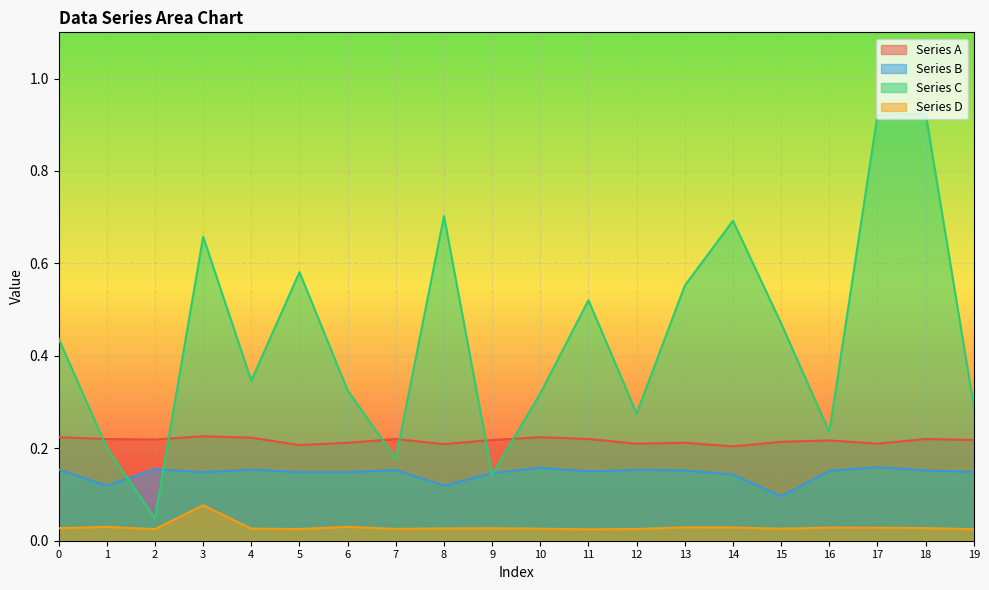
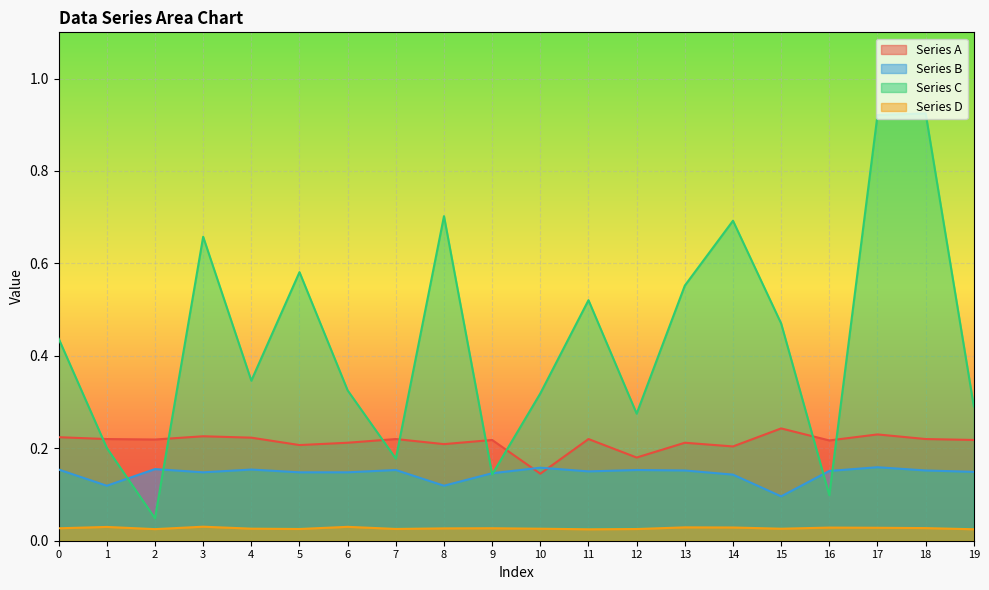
Series D, 3: 0.08 -> 0.03
Series A, 10: 0.22 -> 0.15
Series A, 12: 0.21 -> 0.18
Series A, 15: 0.21 -> 0.24
Series C, 16: 0.24 -> 0.10
Series A, 17: 0.21 -> 0.23
